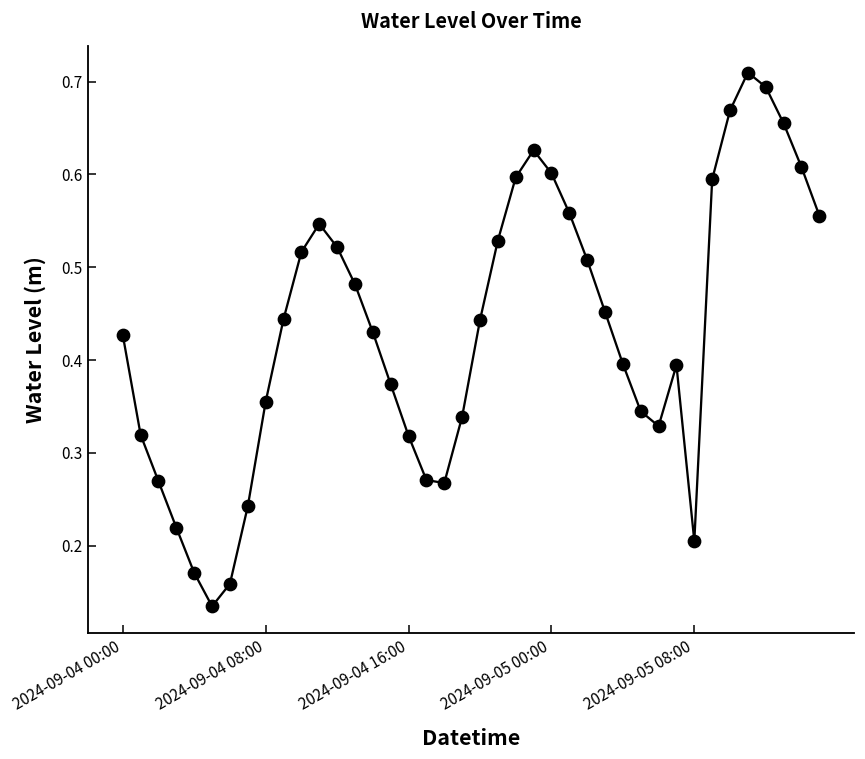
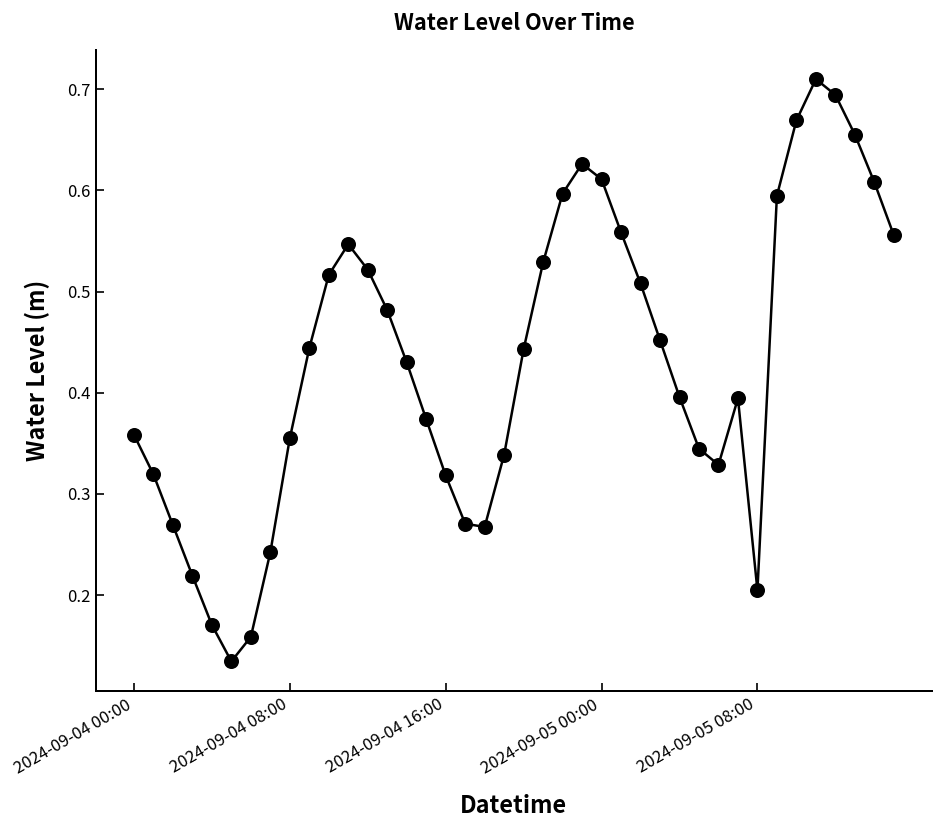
2024-09-04 00:00: 0.43 -> 0.36
2024-09-05 00:00: 0.60 -> 0.61
